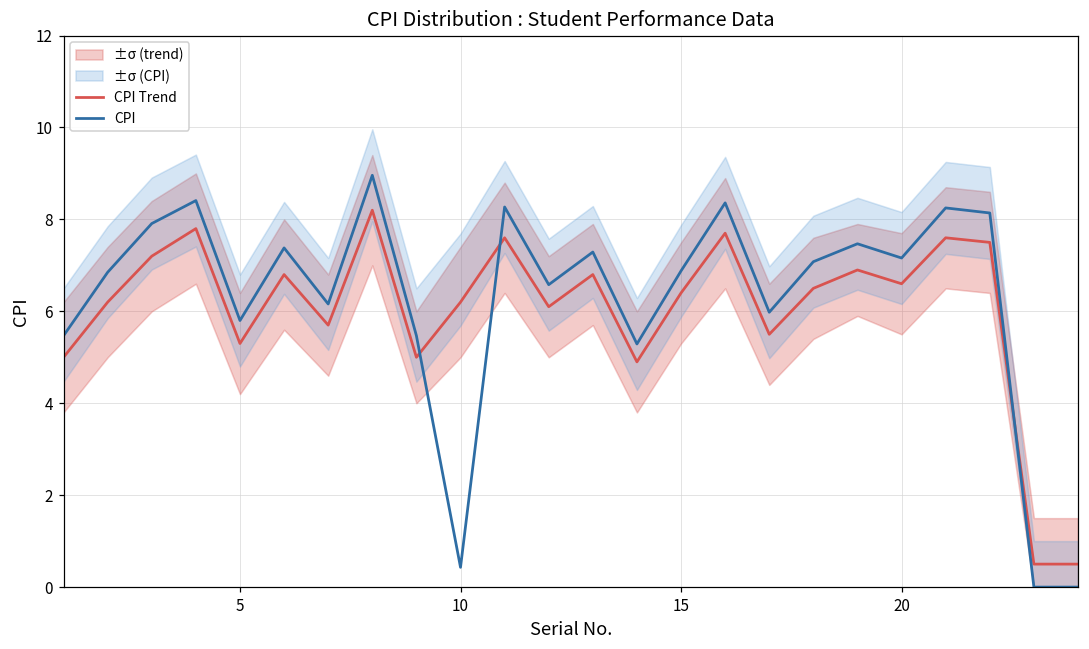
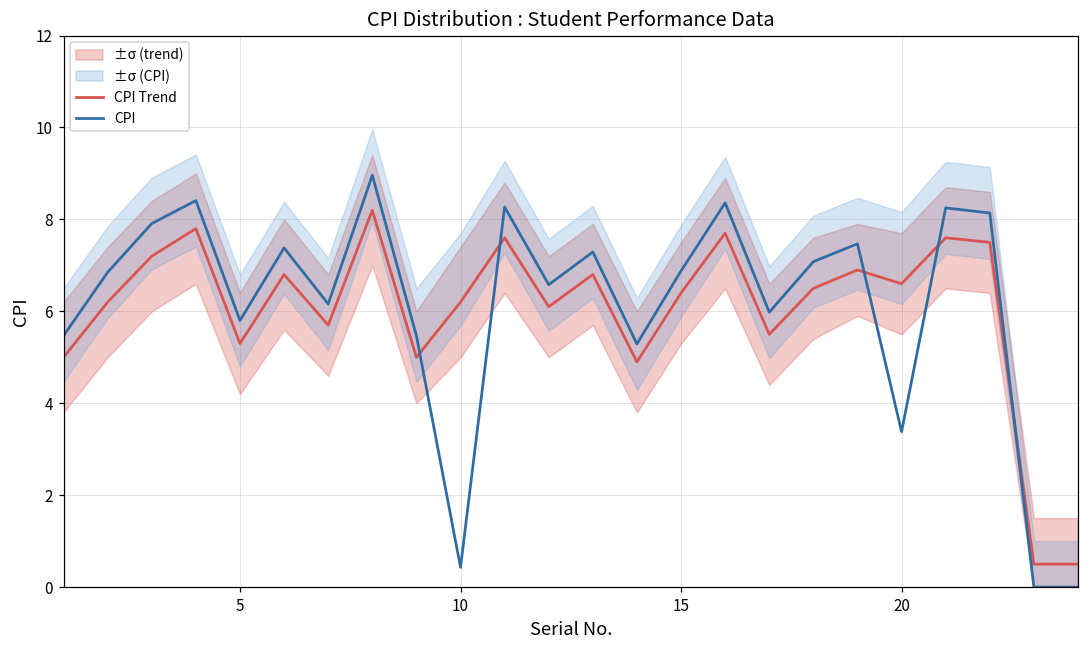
CPI, 20: 7.2 -> 3.4
